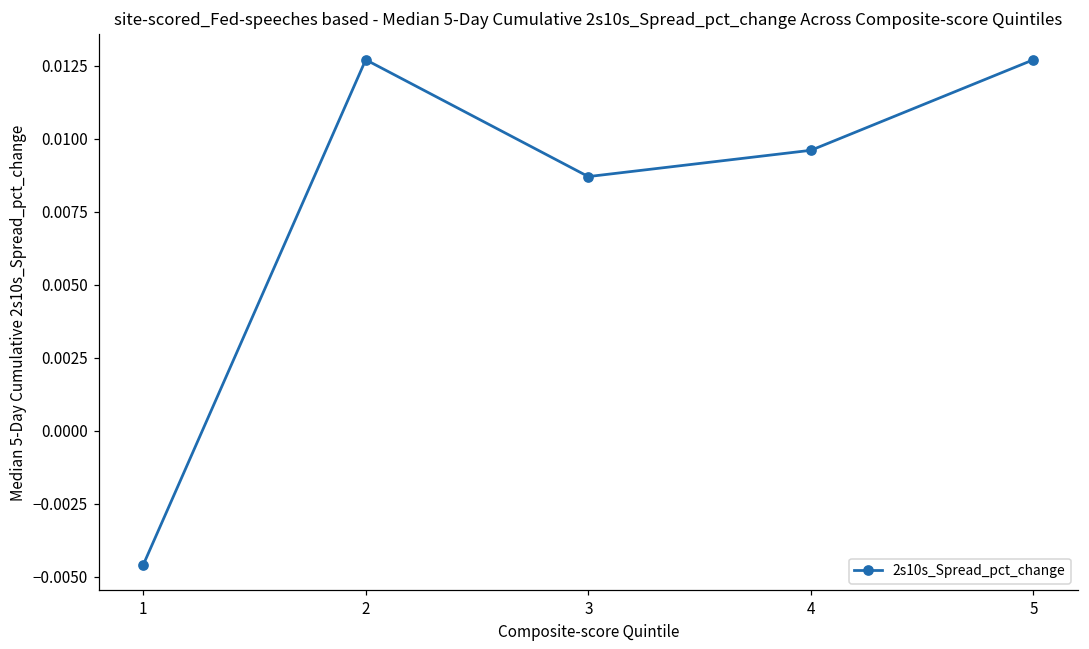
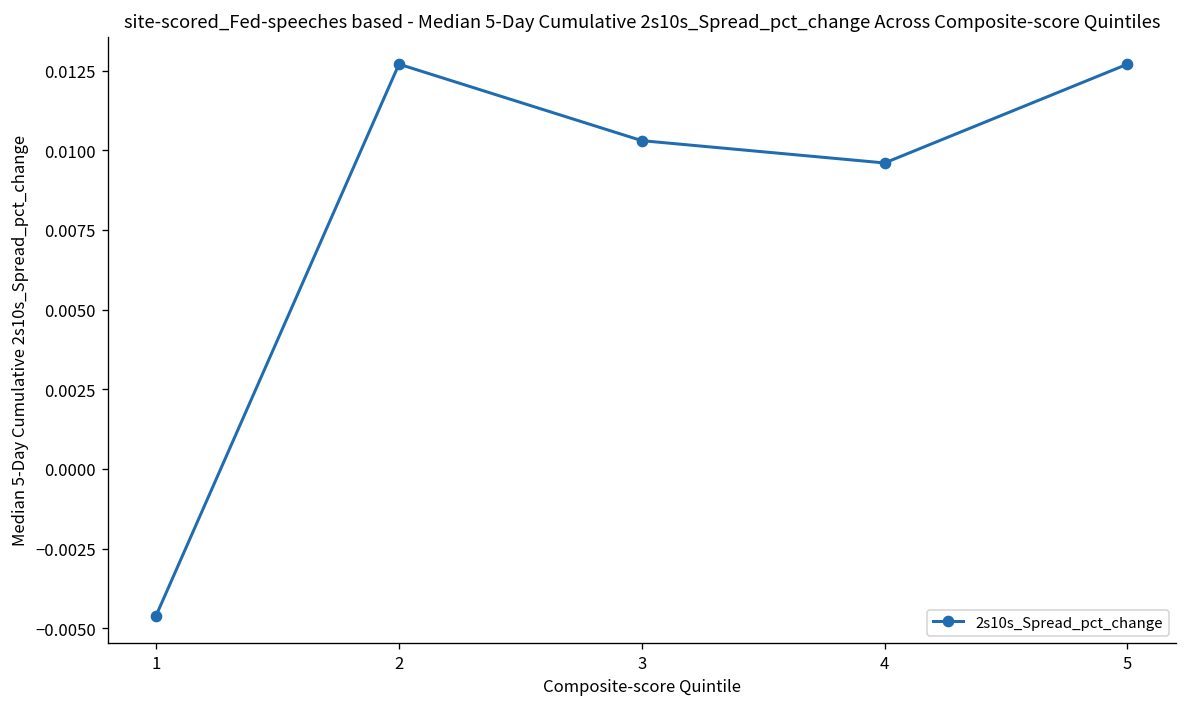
3: 0.0087 -> 0.0103
